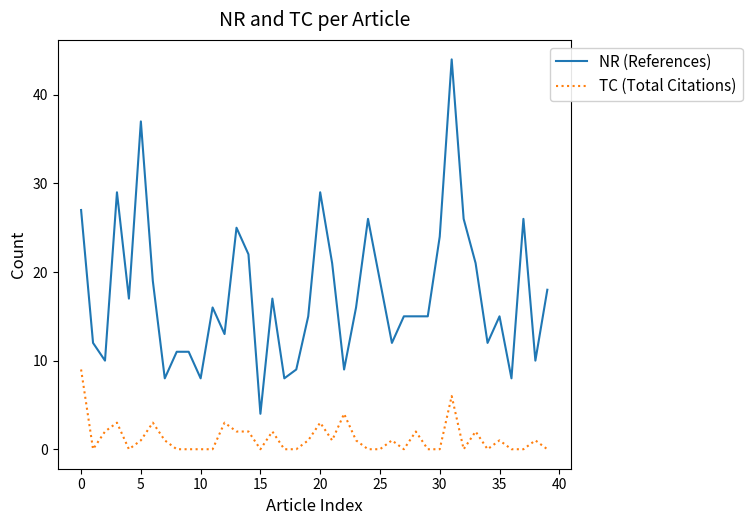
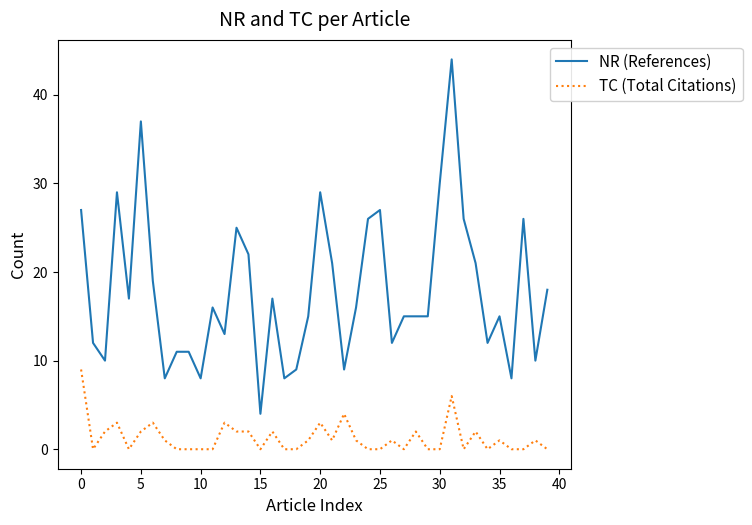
TC (Total Citations), 5: 1 -> 2
NR (References), 25: 19 -> 27
NR (References), 30: 24 -> 30
